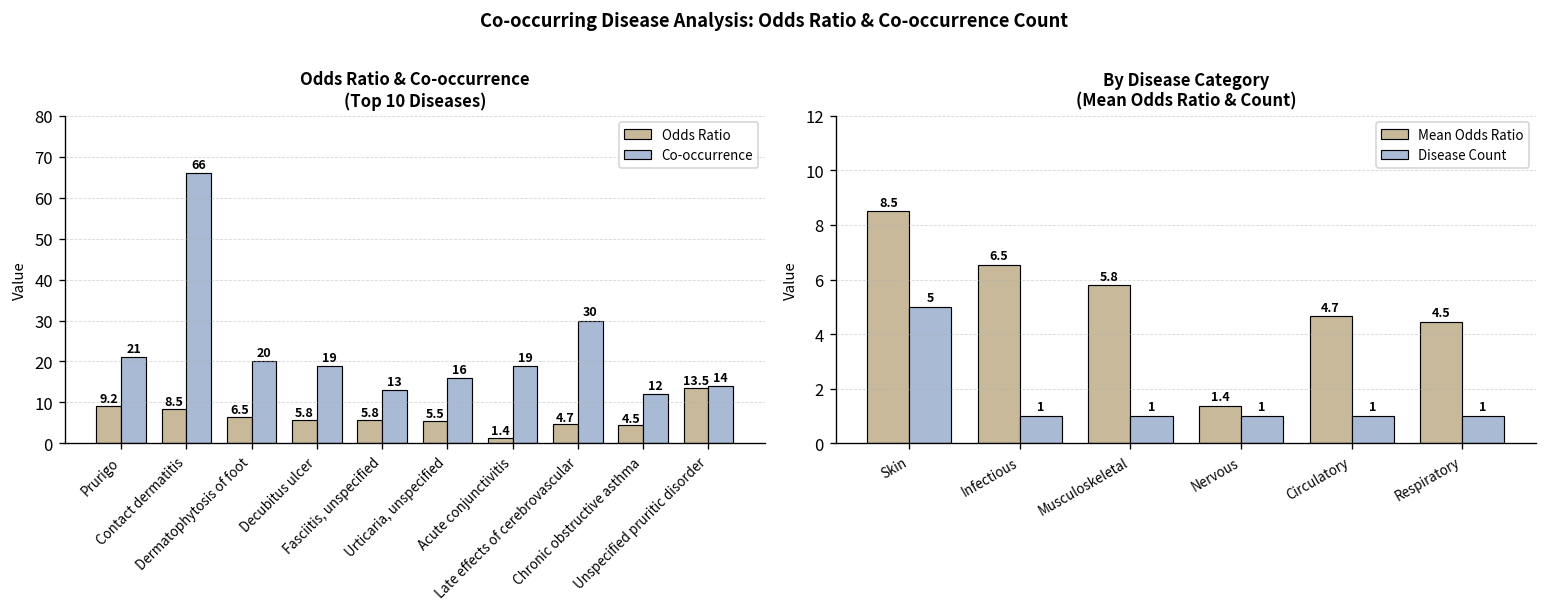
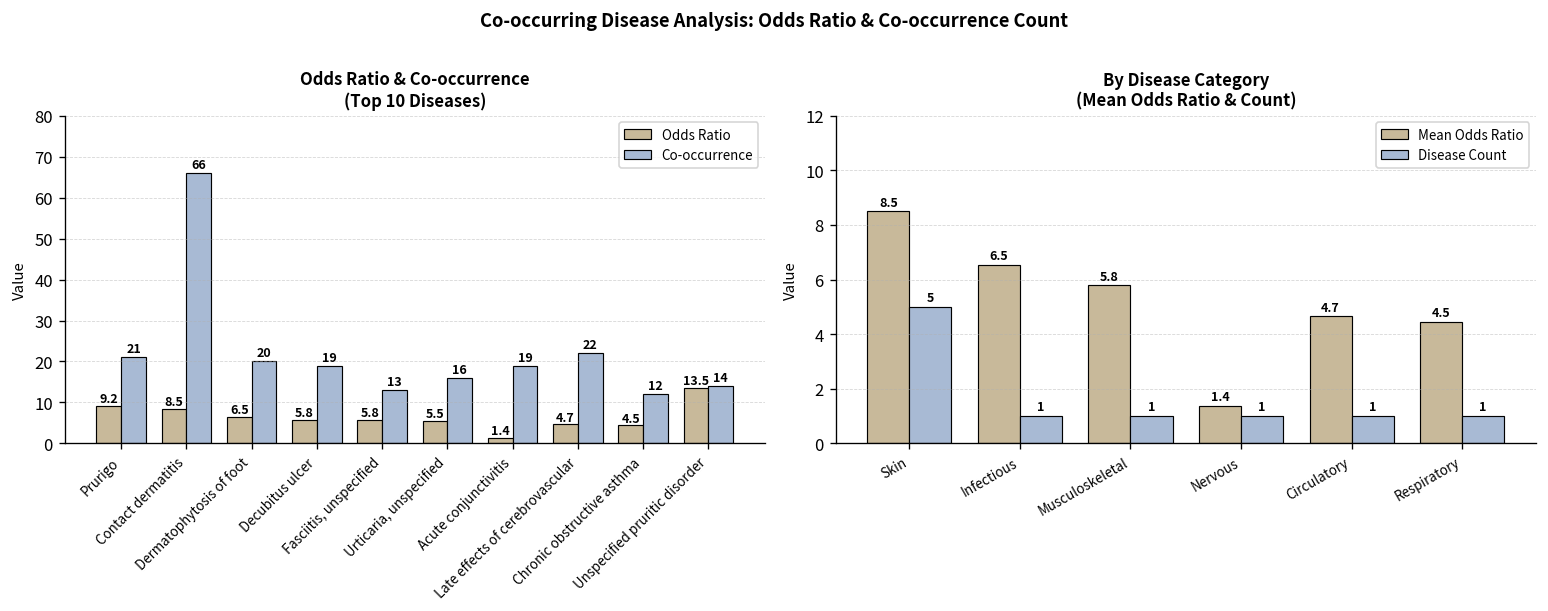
Odds Ratio & Co-occurrence (Top 10 Diseases), Co-occurrence, Late effects of cerebrovascular: 30 -> 22
